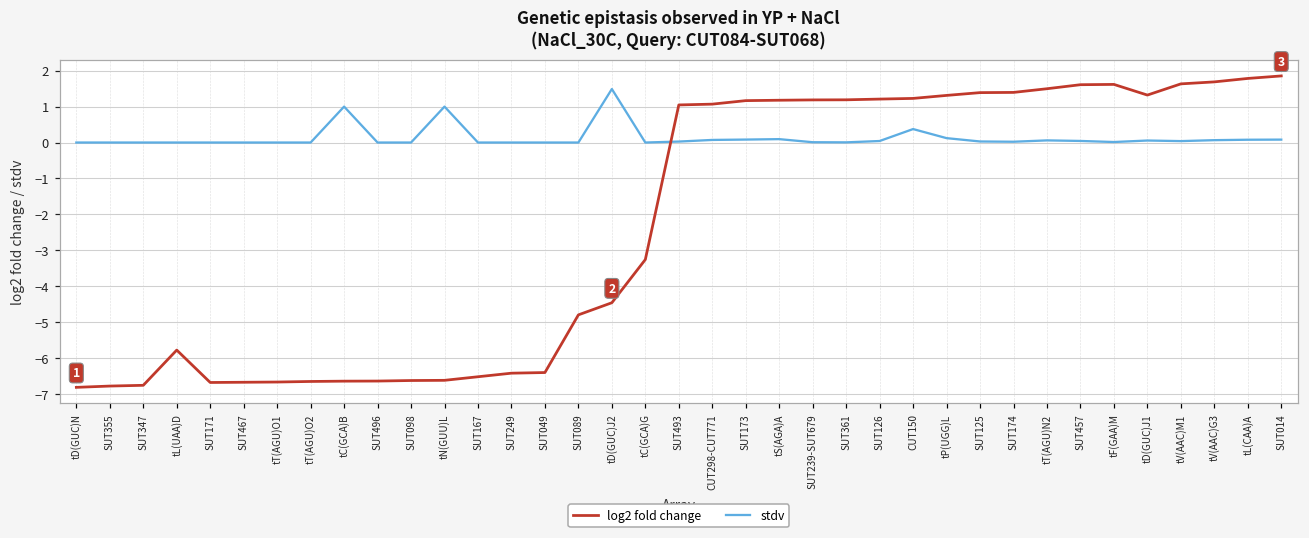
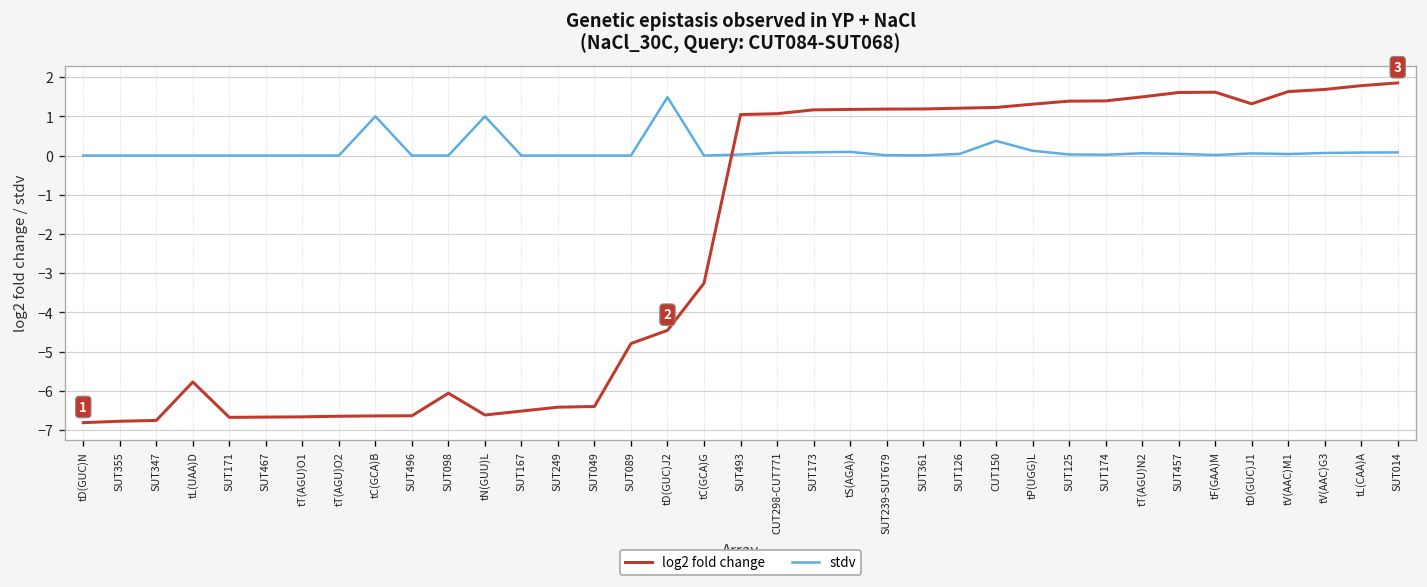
log2 fold change, SUT098: -6.6 -> -6.1
